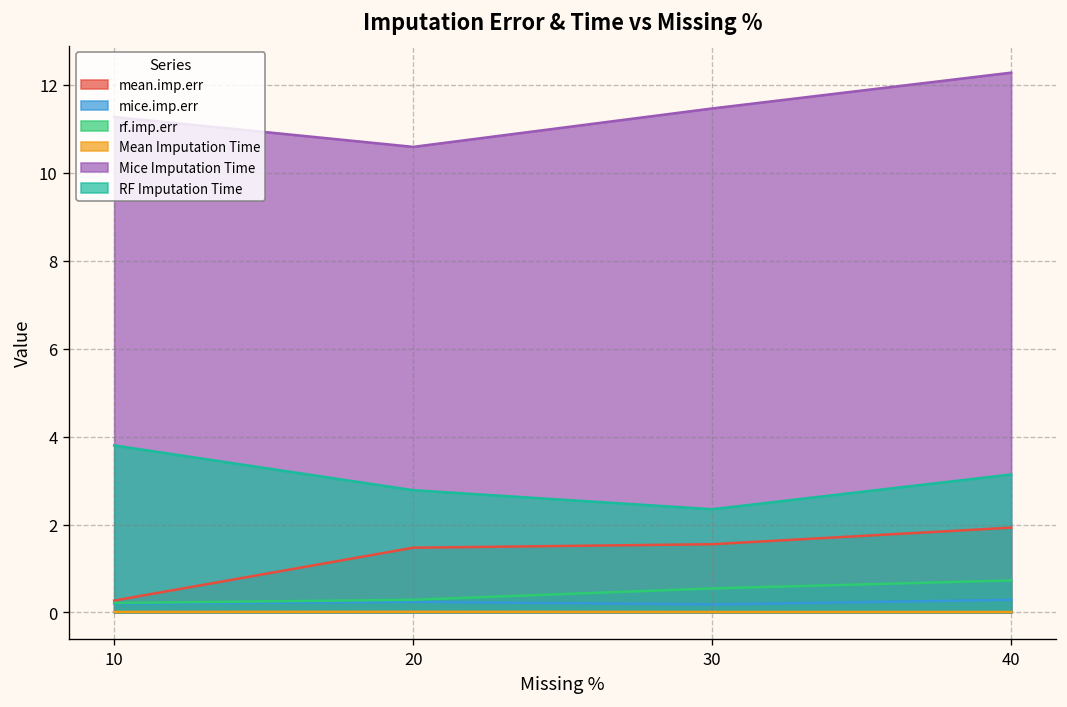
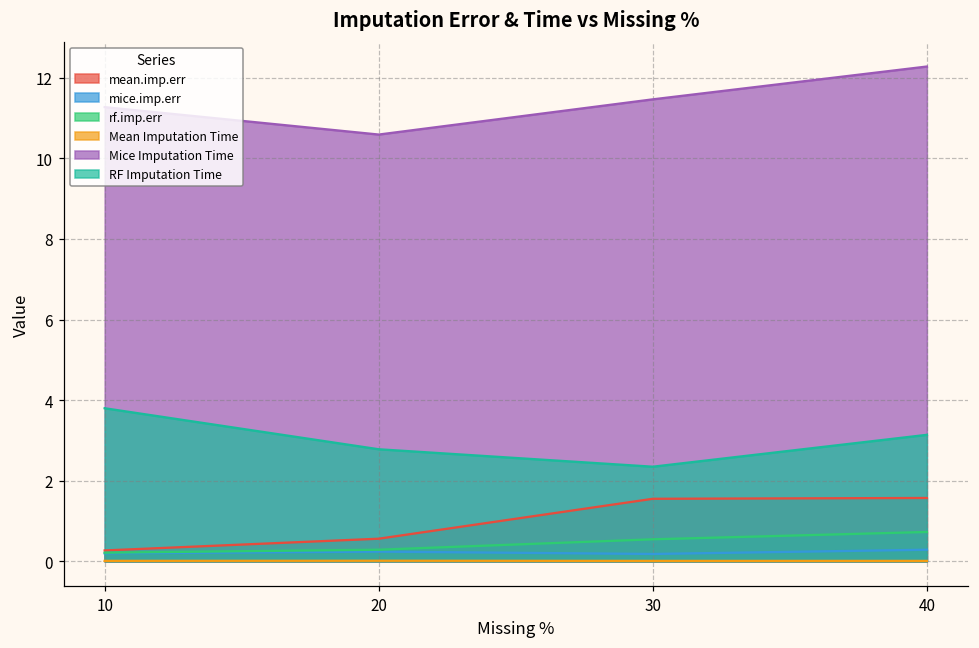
mean.imp.err, 20: 1.5 -> 0.6
mean.imp.err, 40: 1.9 -> 1.6
